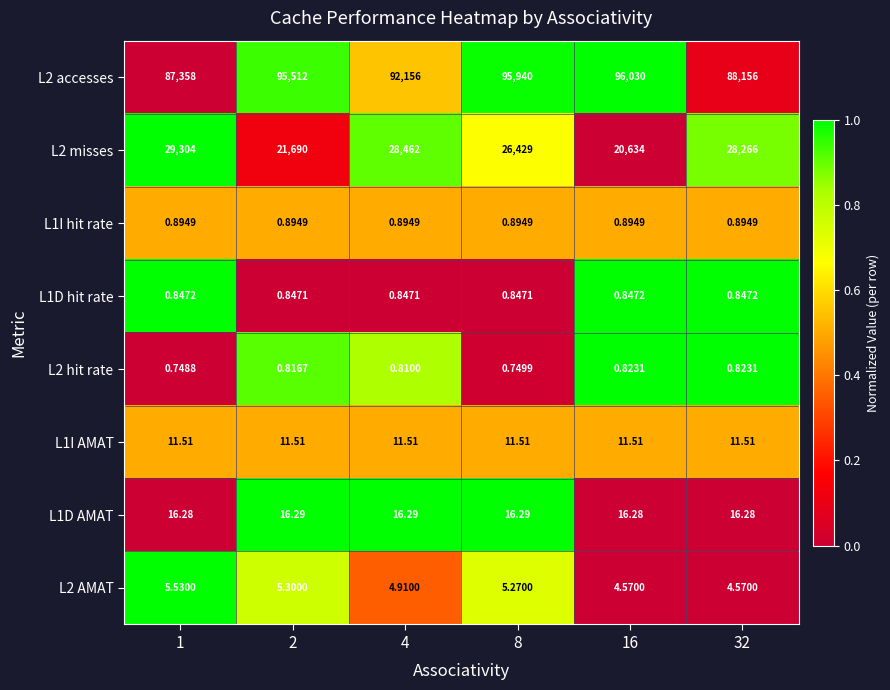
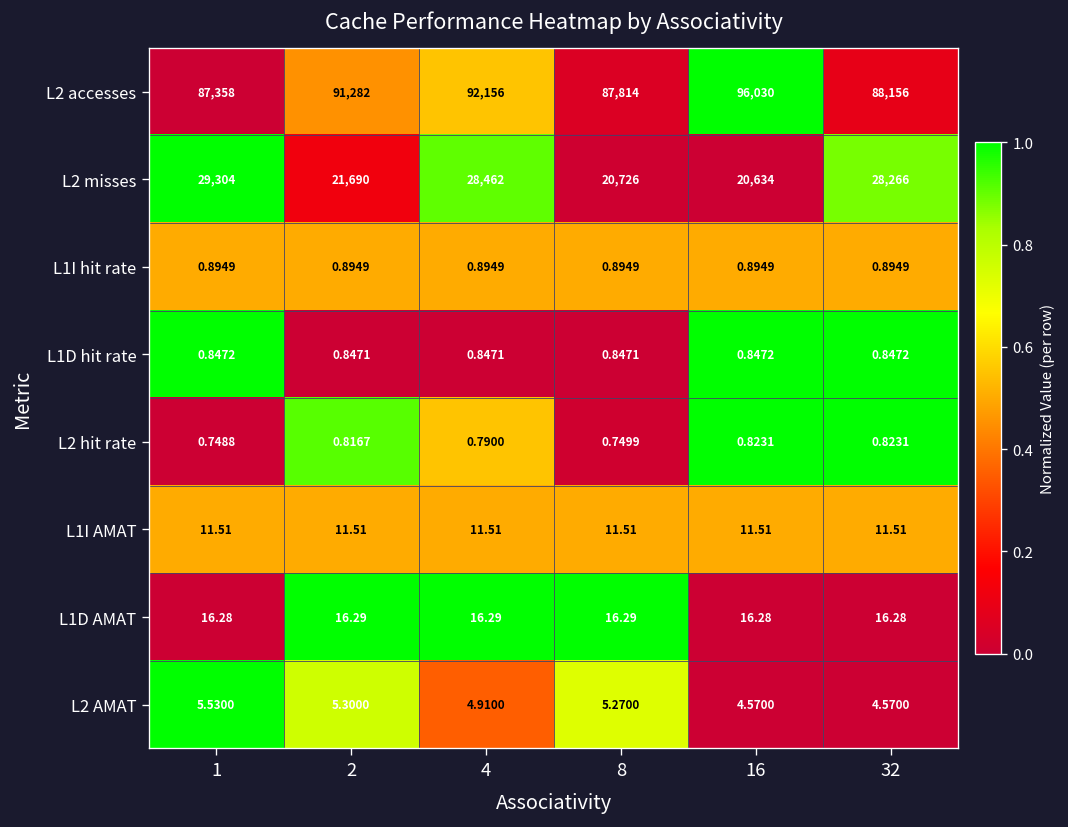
L2 accesses, 2: 95,512 -> 91,282
L2 accesses, 8: 95,940 -> 87,814
L2 misses, 8: 26,429 -> 20,726
L2 hit rate, 4: 0.8100 -> 0.7900
